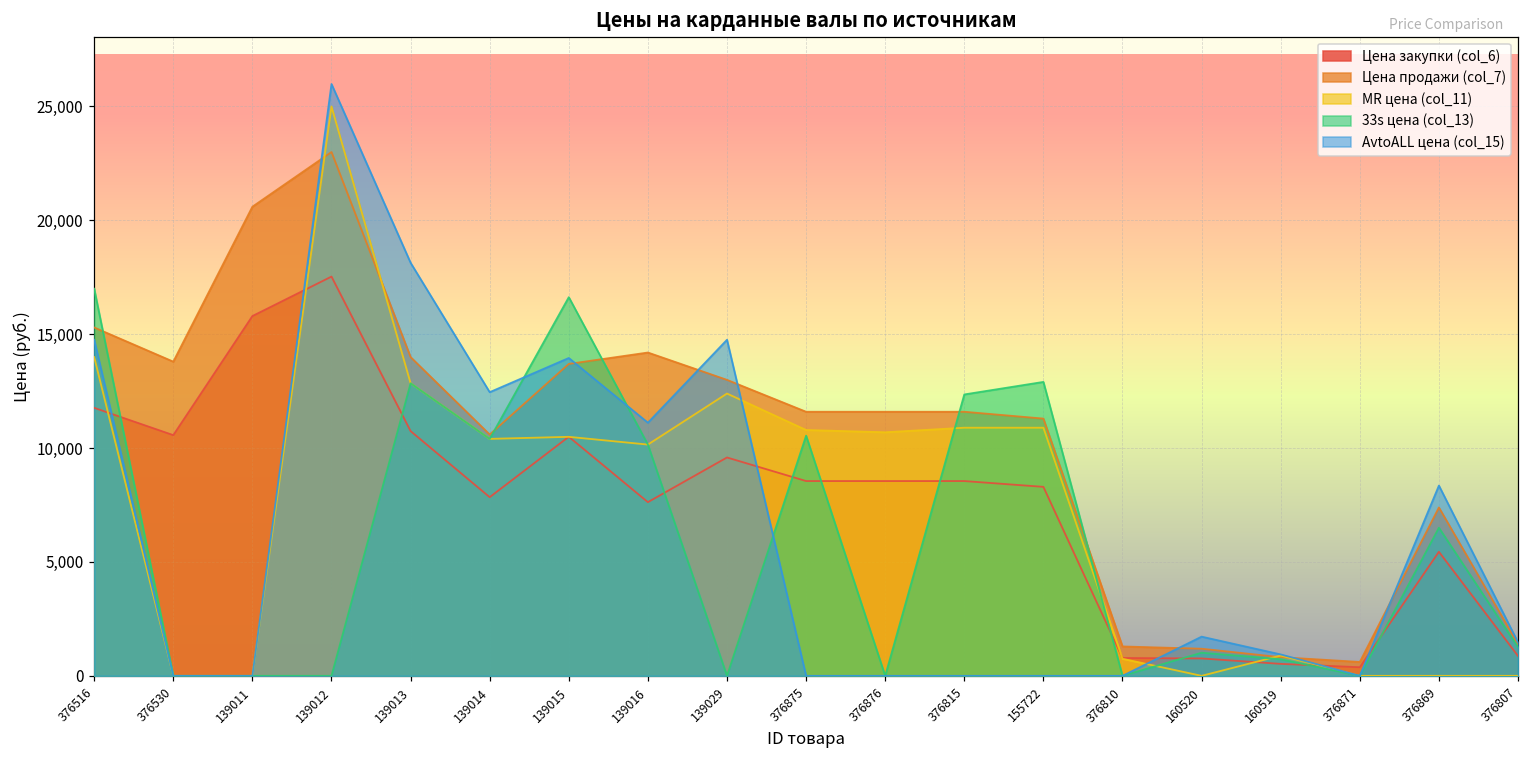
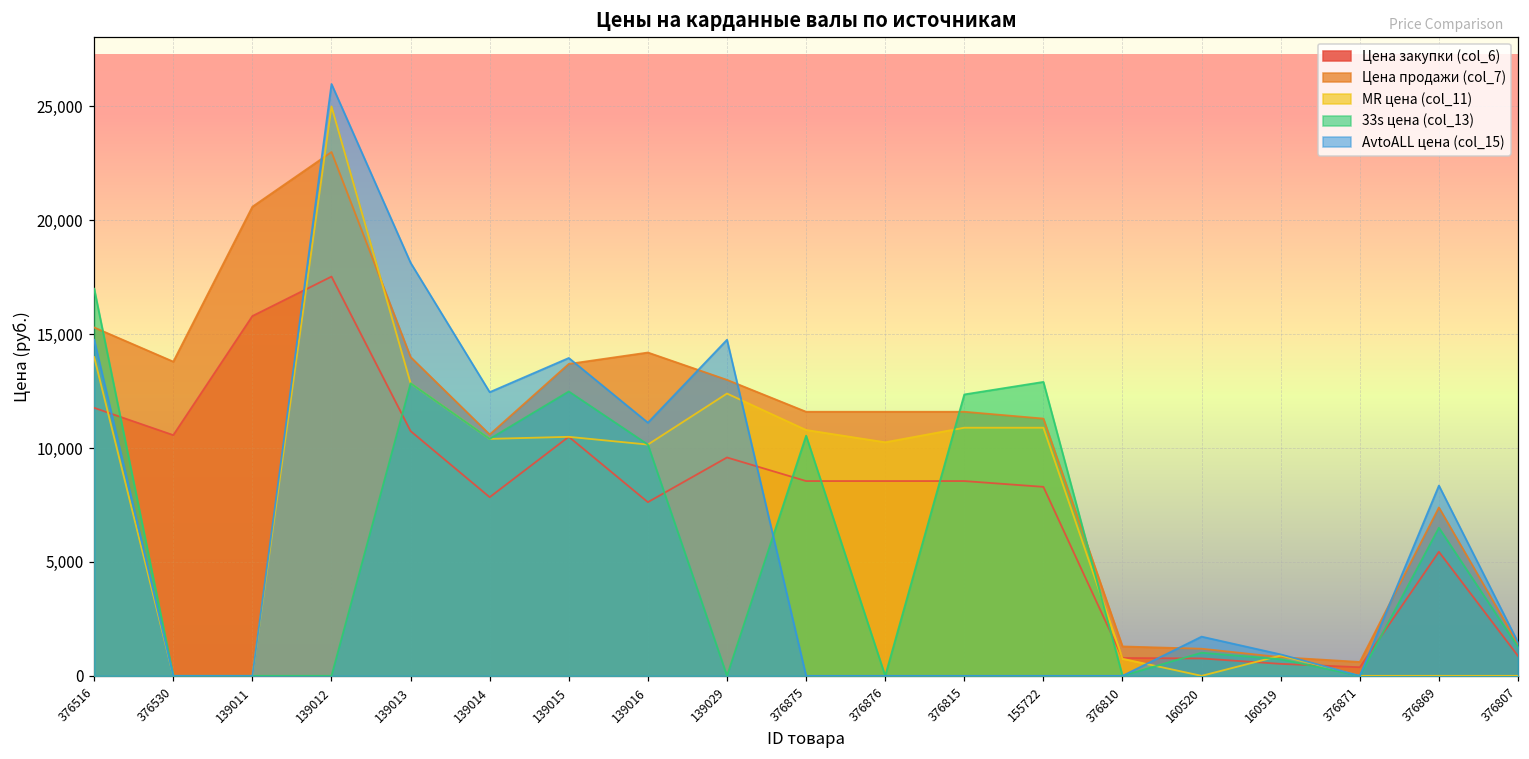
33s цена (col_13), 139015: 16,600 -> 12,500
MR цена (col_11), 376876: 10,700 -> 10,300
